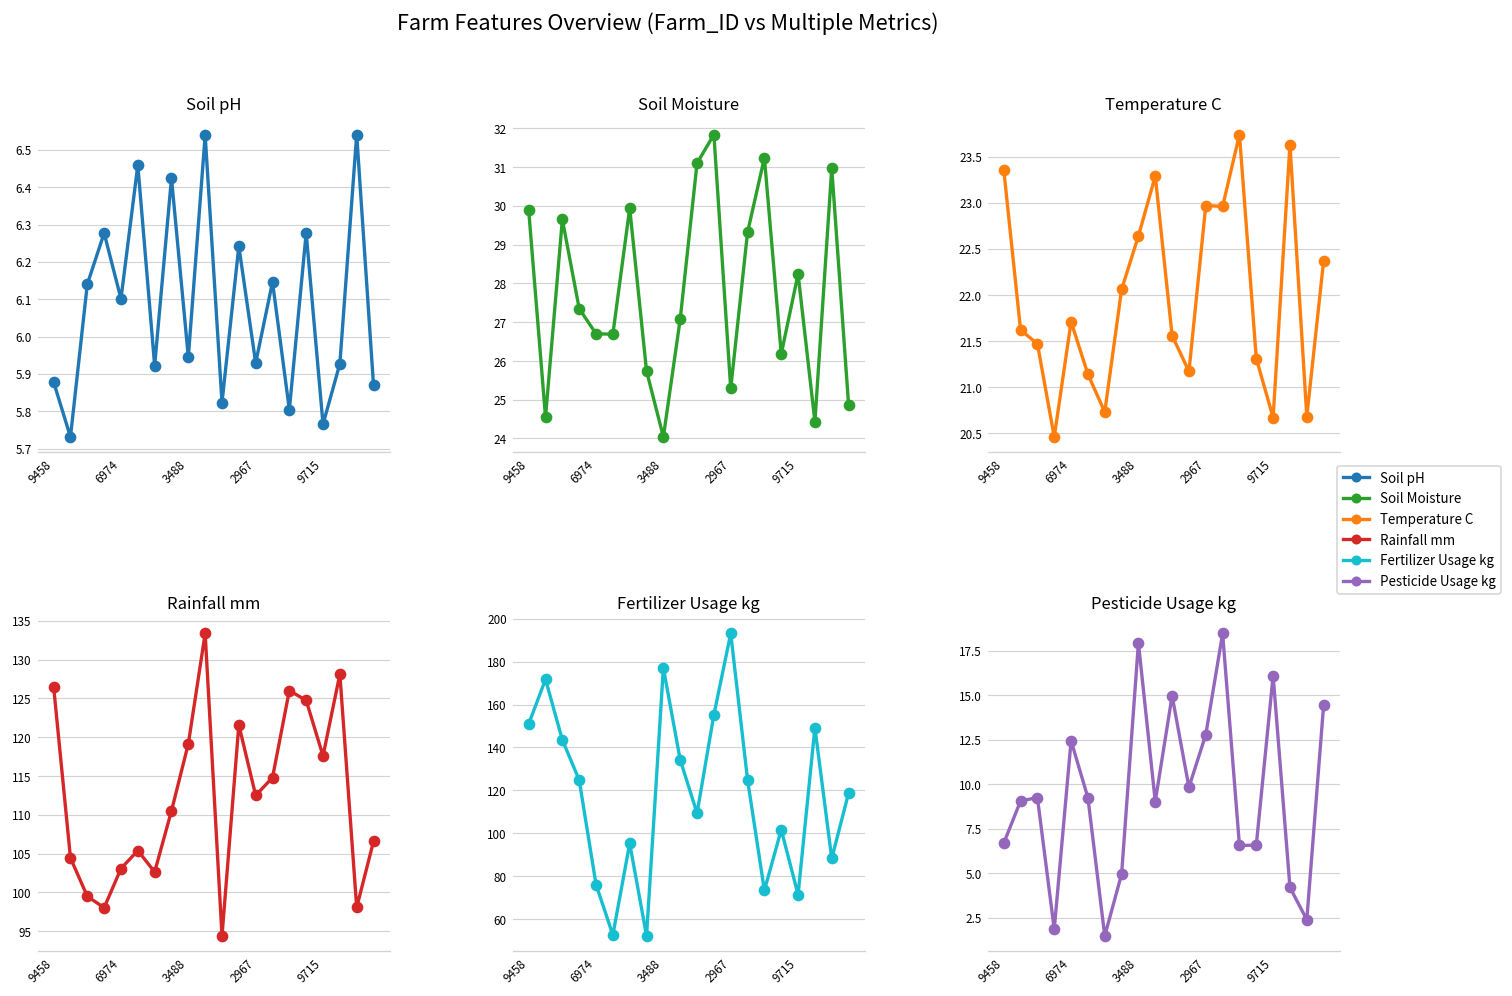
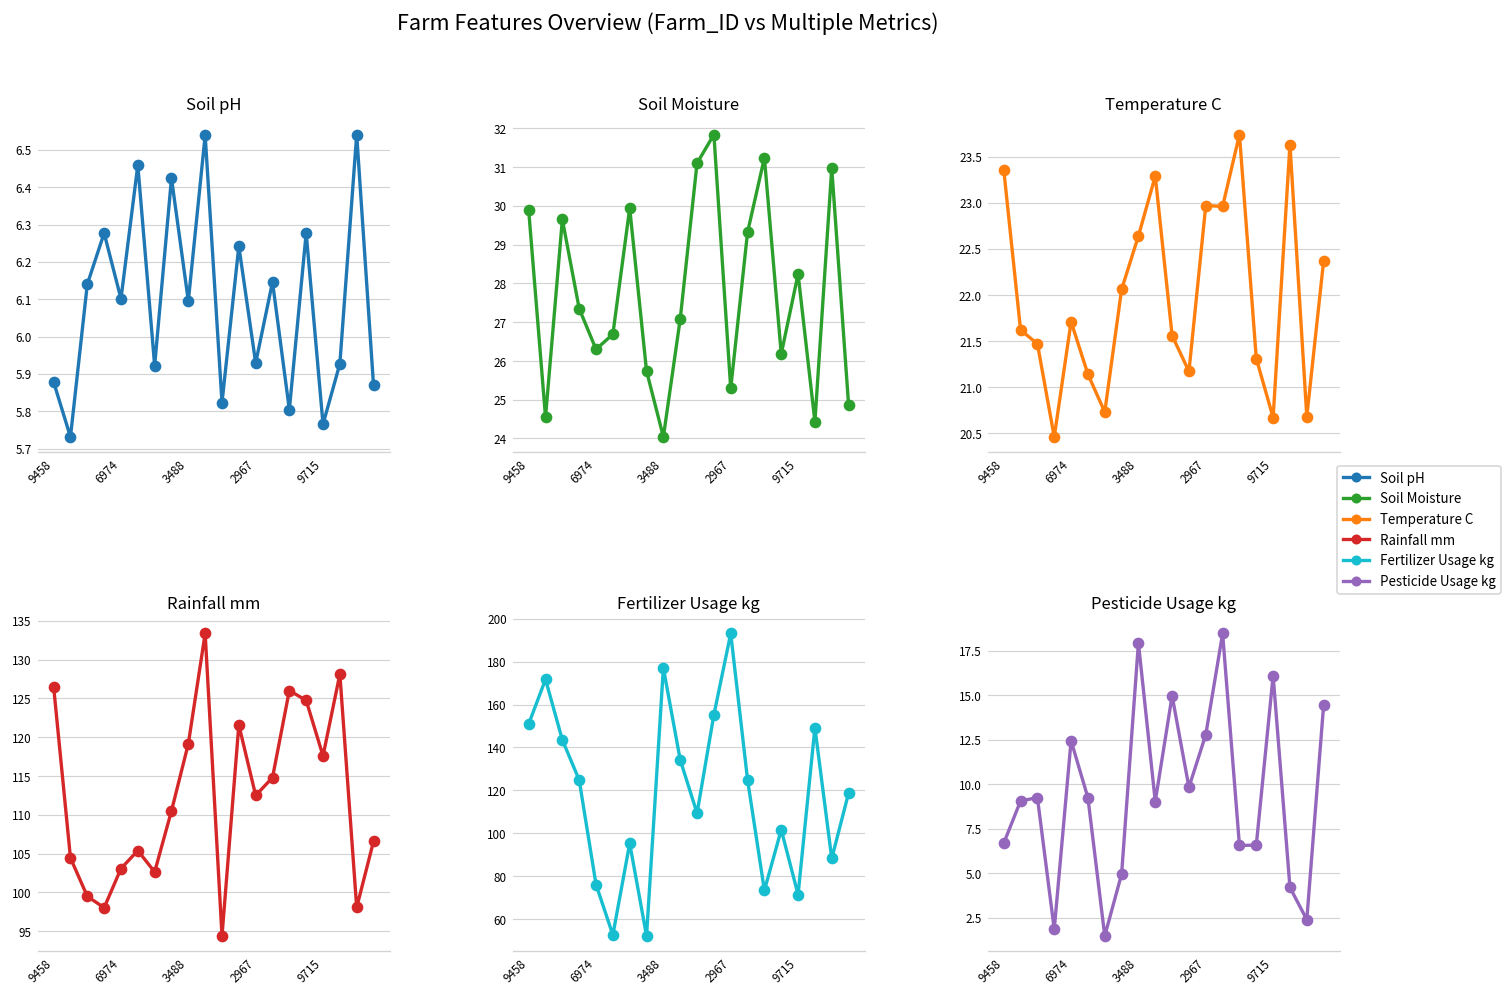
Soil pH, 3488: 5.95 -> 6.10
Soil Moisture, 6974: 26.7 -> 26.3
